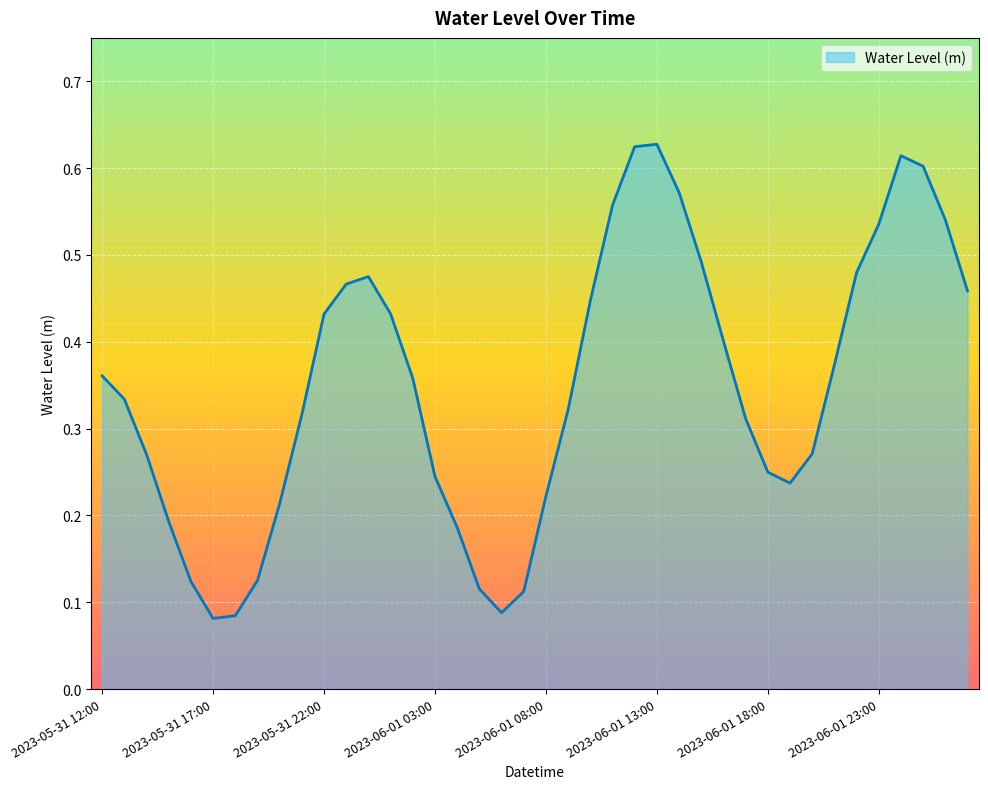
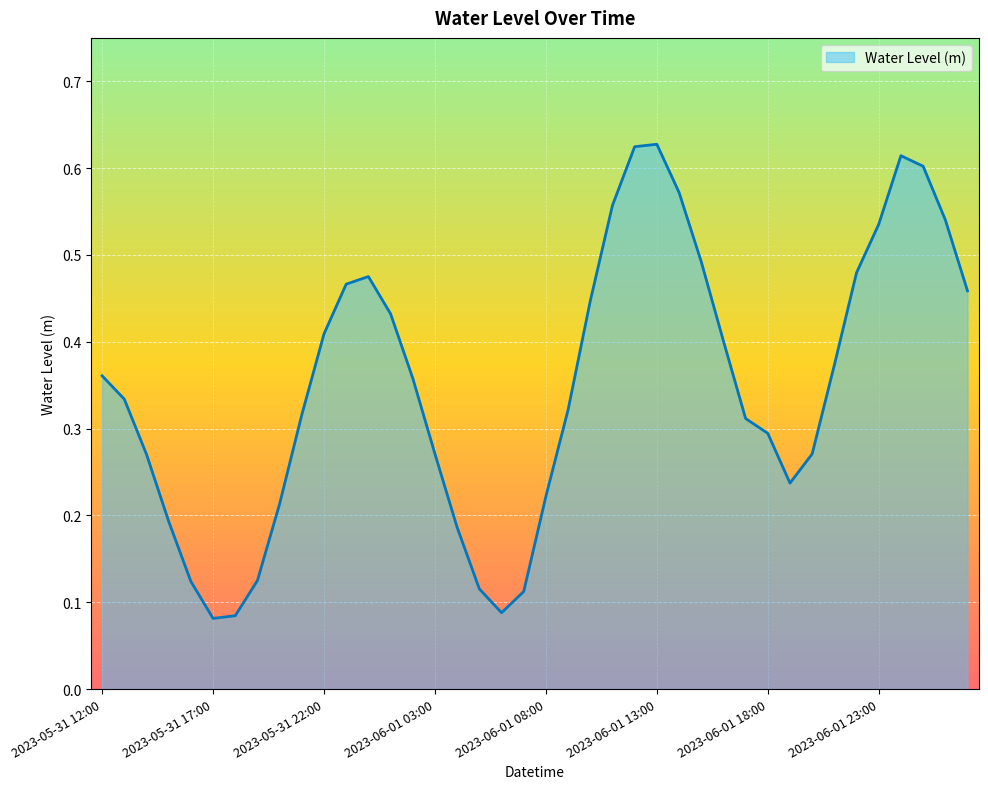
2023-05-31 22:00: 0.43 -> 0.41
2023-06-01 03:00: 0.24 -> 0.27
2023-06-01 18:00: 0.25 -> 0.29
